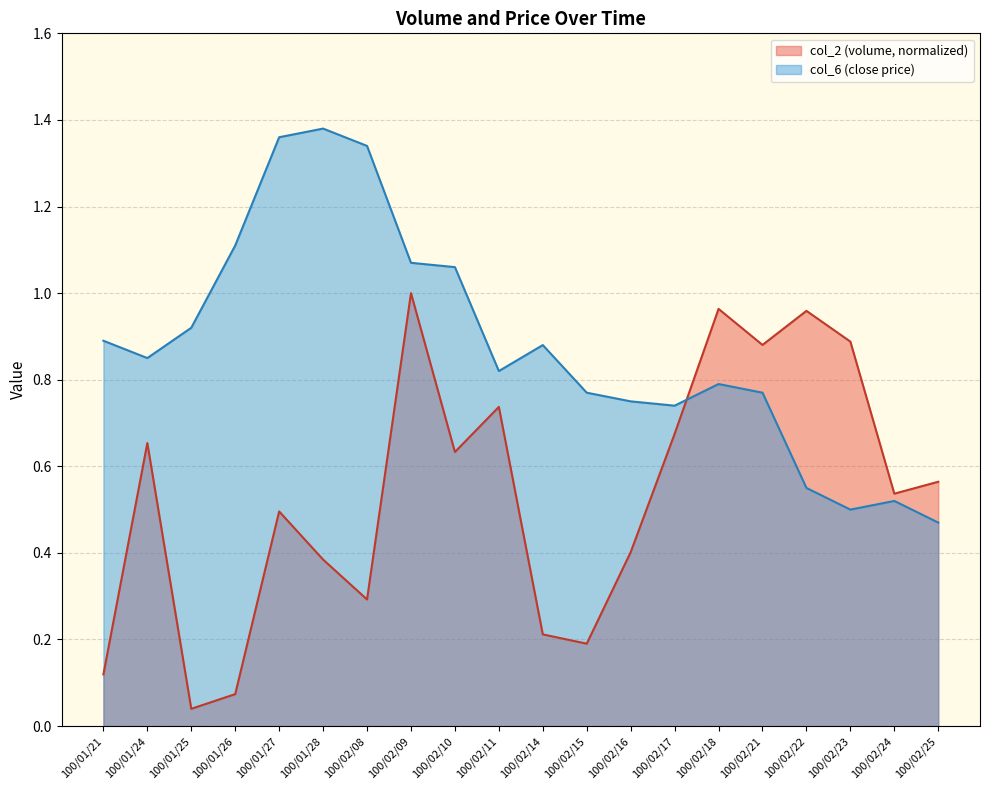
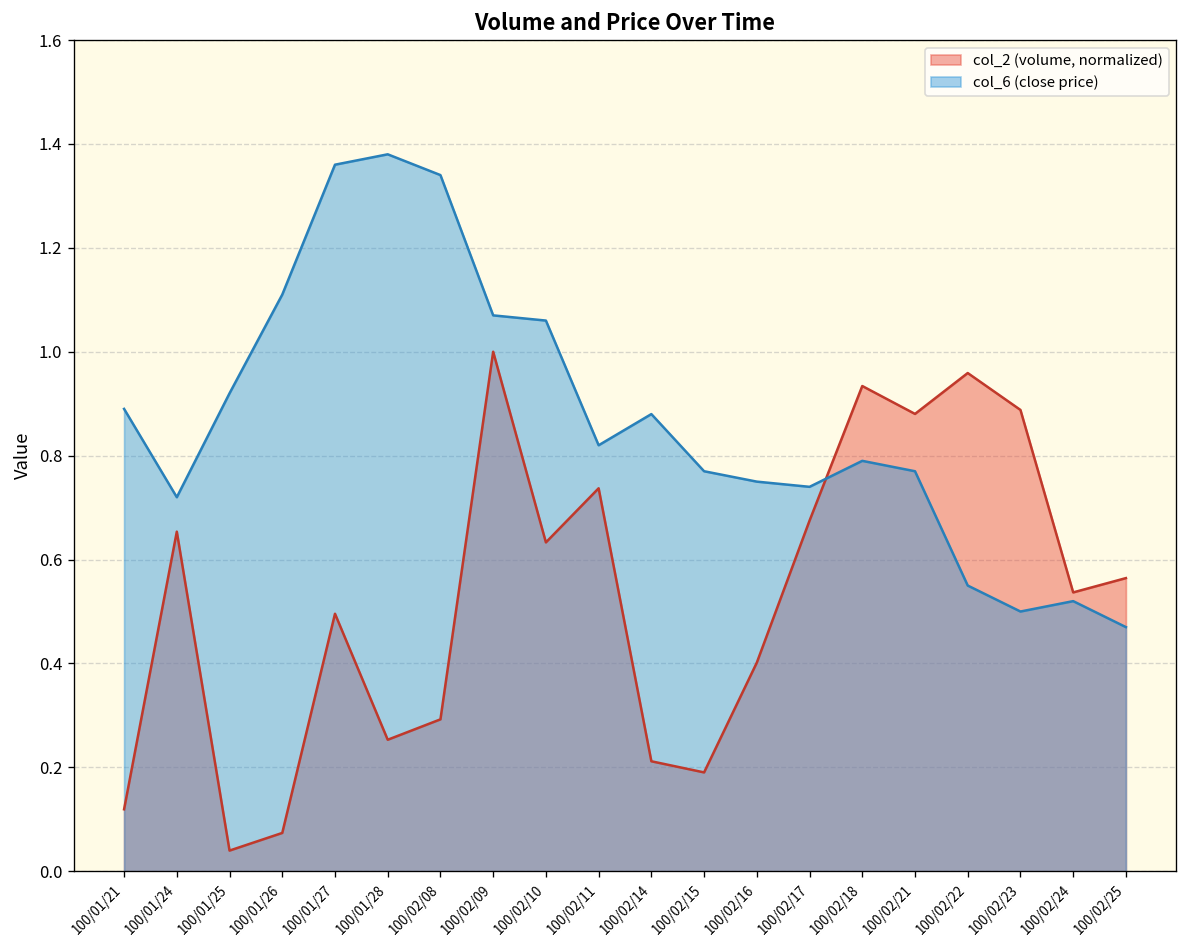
col_6 (close price), 100/01/24: 0.85 -> 0.72
col_2 (volume, normalized), 100/01/28: 0.38 -> 0.25
col_2 (volume, normalized), 100/02/18: 0.96 -> 0.93
